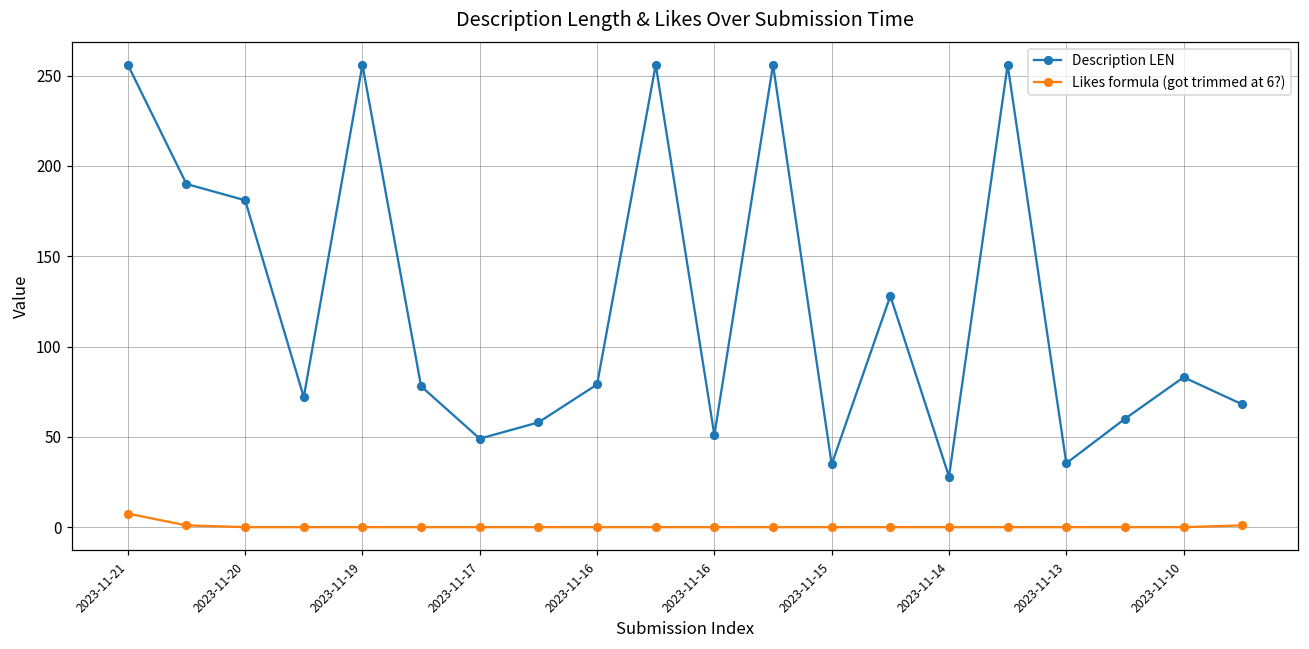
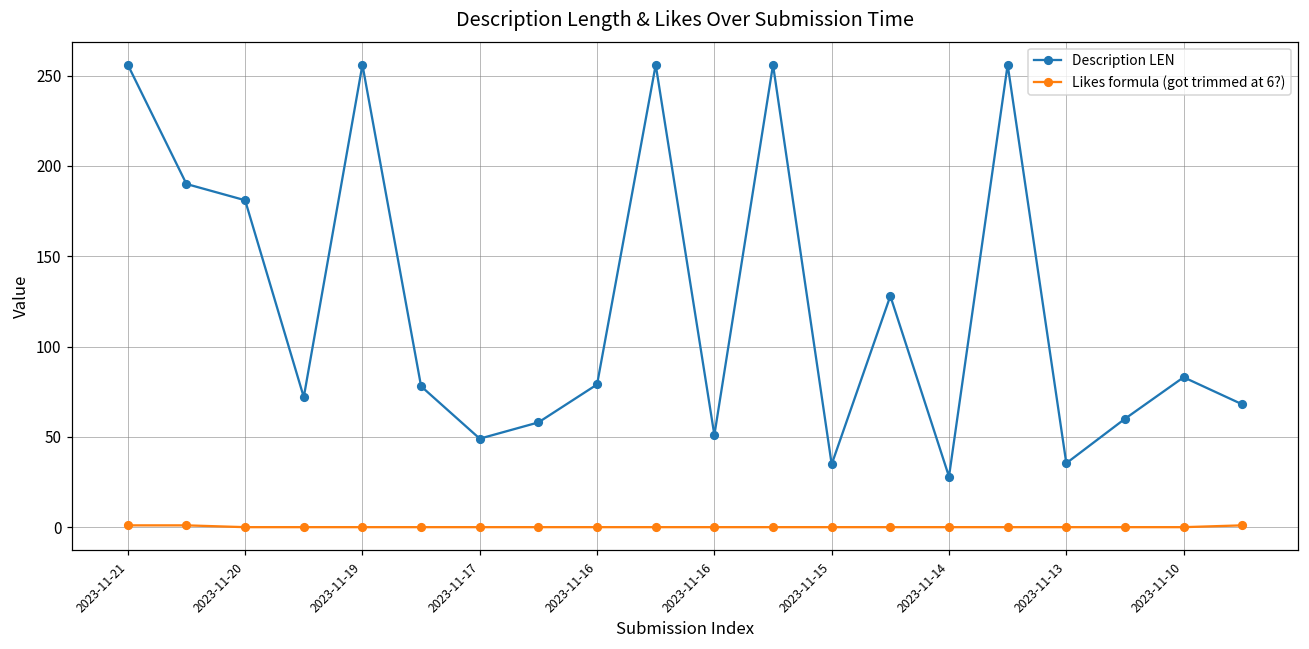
Likes formula (got trimmed at 6?), 2023-11-21: 8 -> 1
